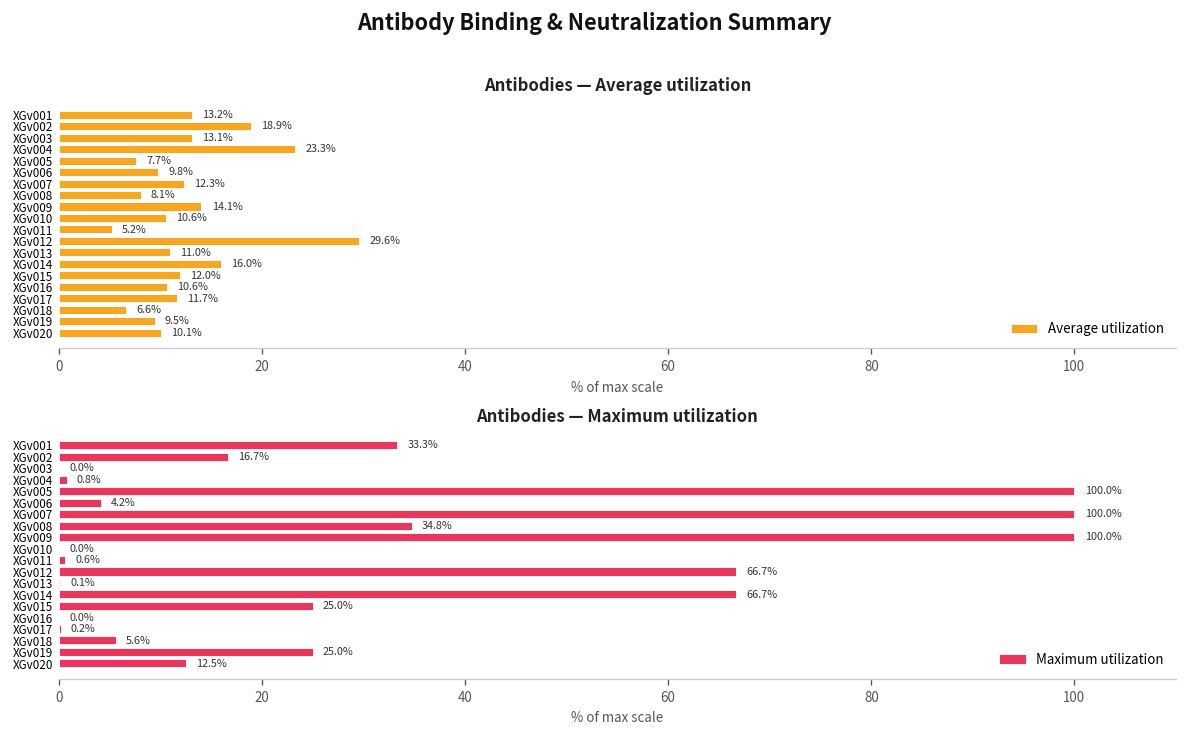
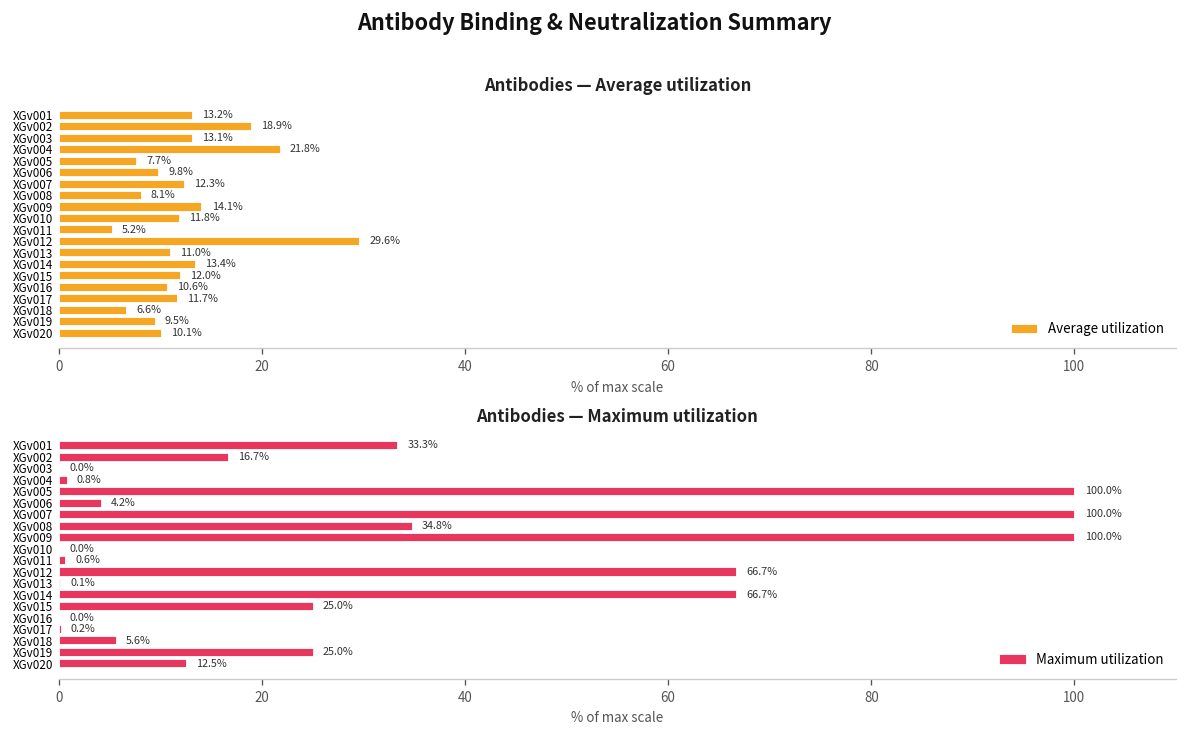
Antibodies — Average utilization, XGv004: 23.3% -> 21.8%
Antibodies — Average utilization, XGv010: 10.6% -> 11.8%
Antibodies — Average utilization, XGv014: 16.0% -> 13.4%
